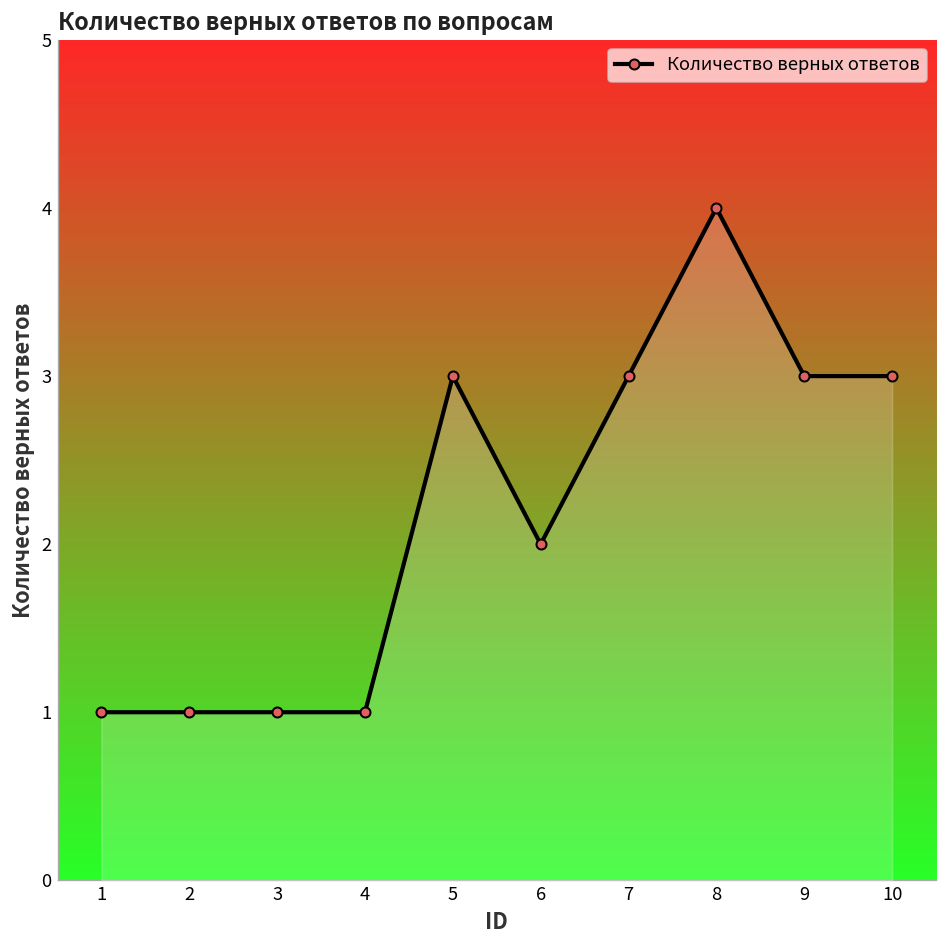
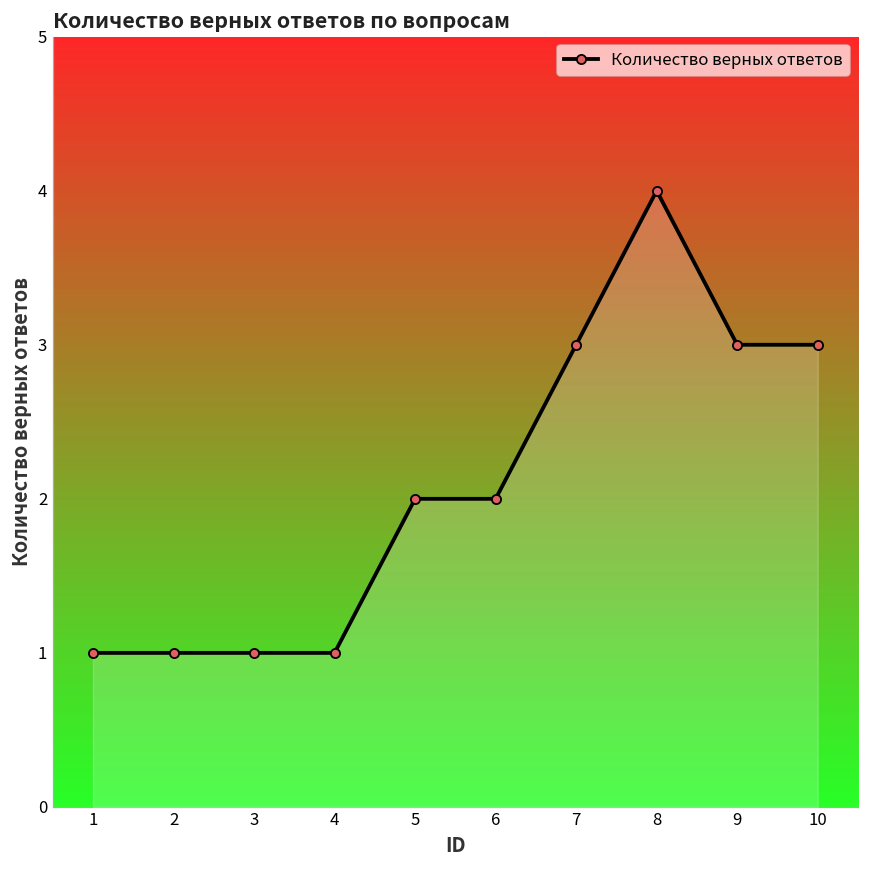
5: 3 -> 2
